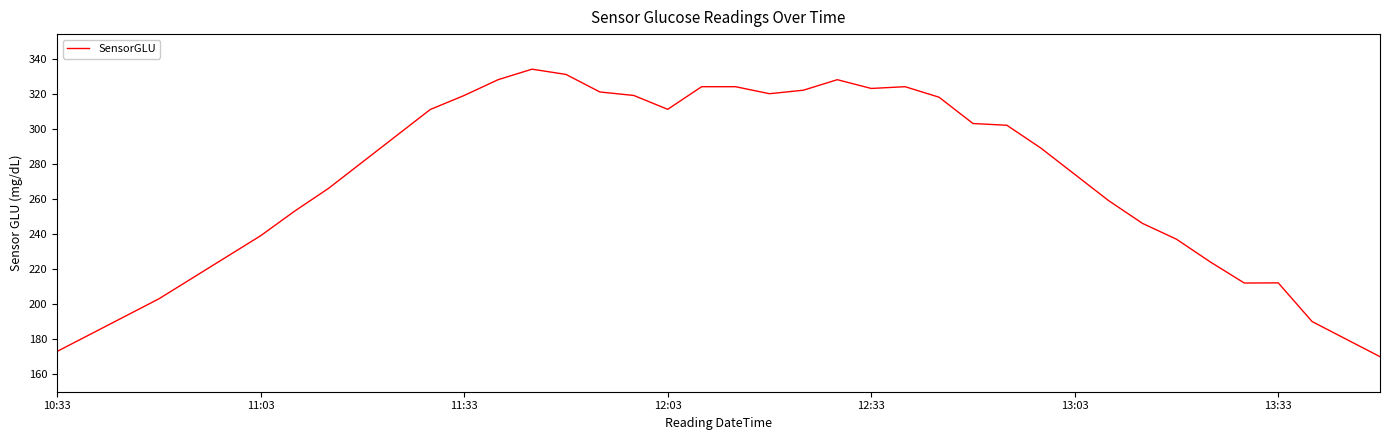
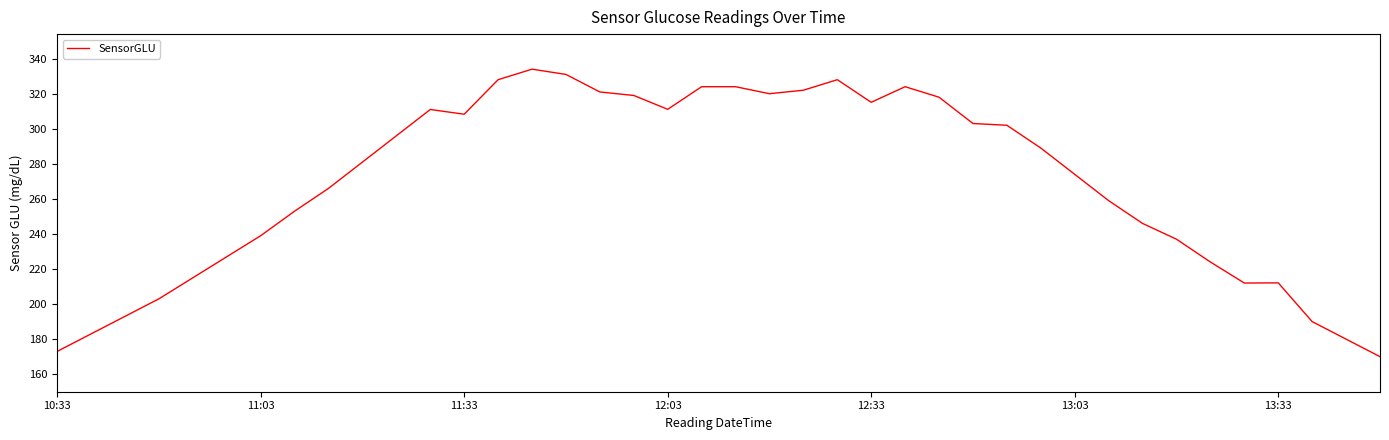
11:33: 319 -> 308
12:33: 323 -> 315
